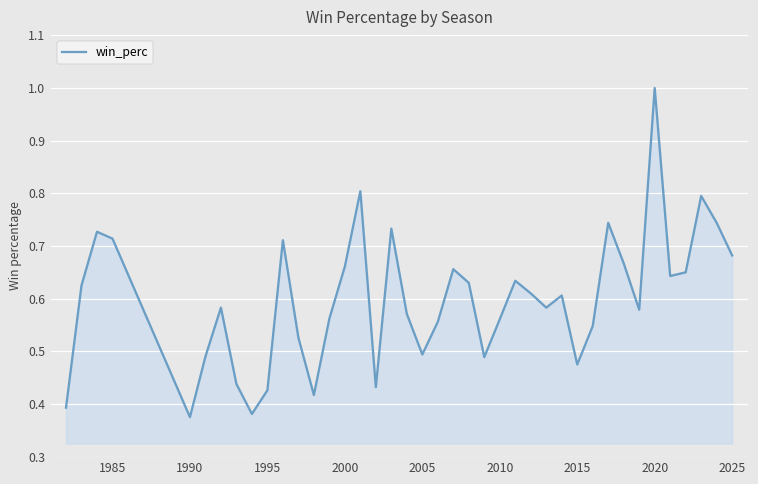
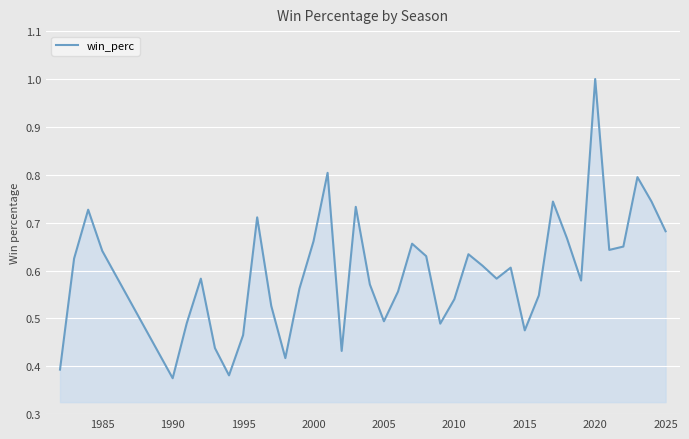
1985: 0.71 -> 0.64
1995: 0.43 -> 0.47
2010: 0.56 -> 0.54
